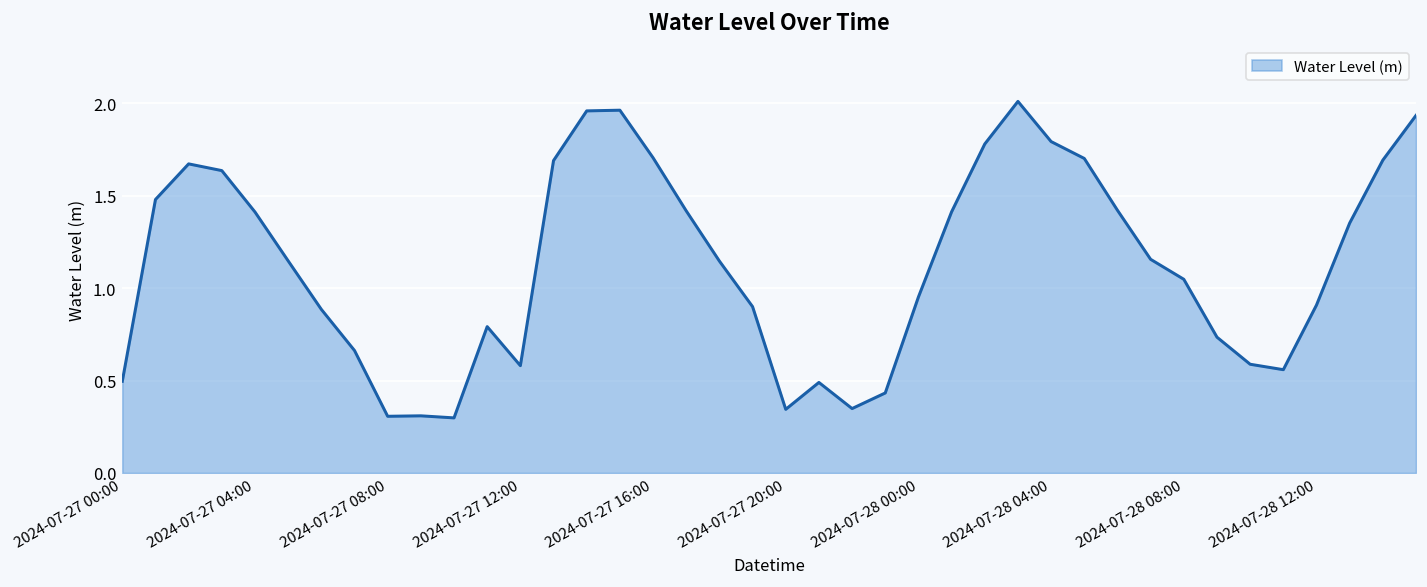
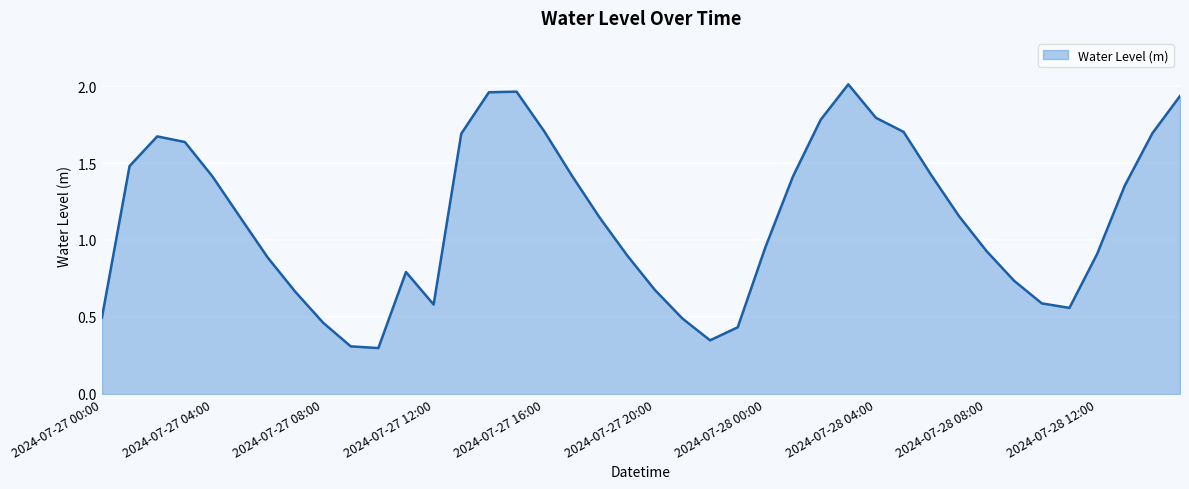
2024-07-27 08:00: 0.31 -> 0.46
2024-07-27 20:00: 0.34 -> 0.68
2024-07-28 08:00: 1.05 -> 0.93
